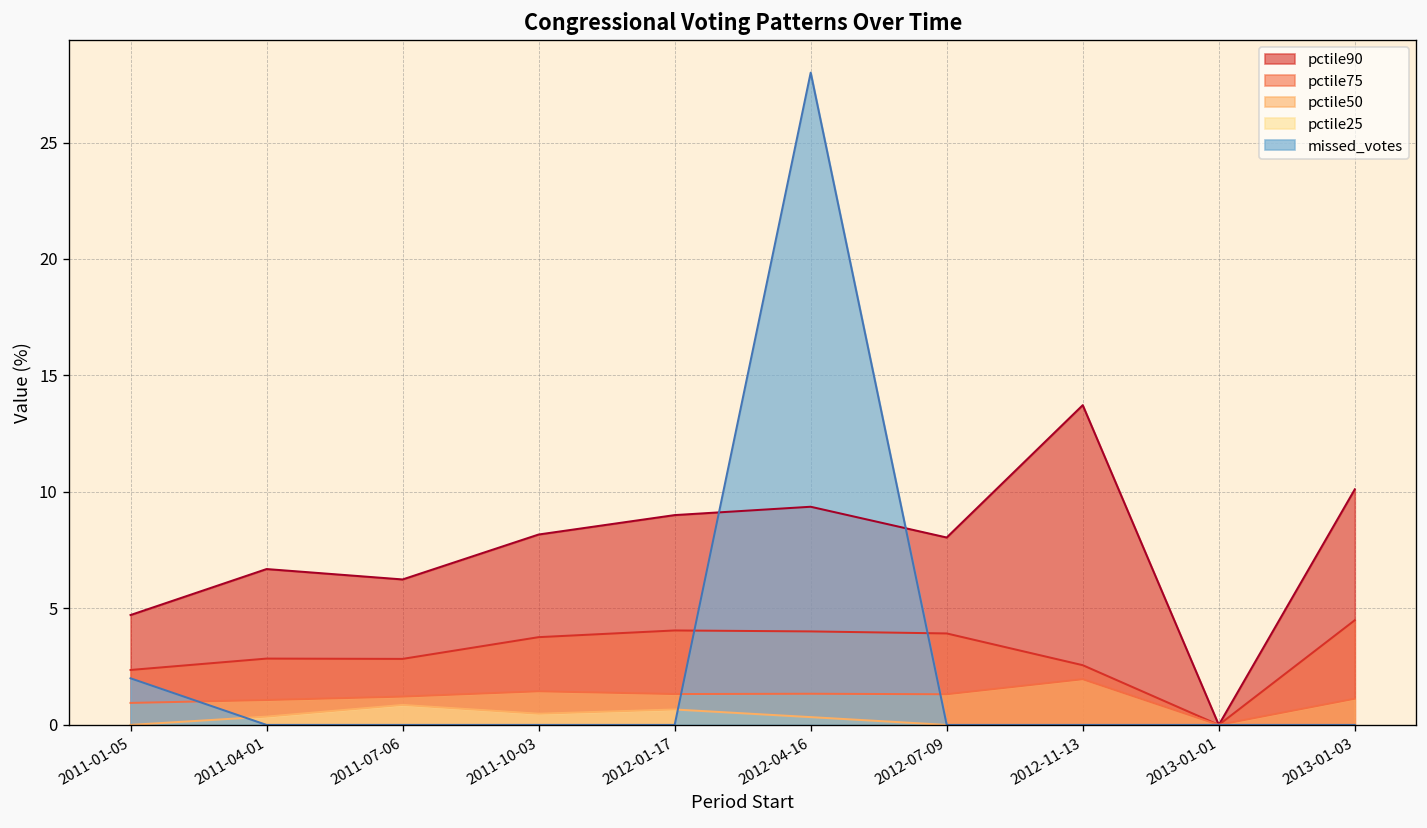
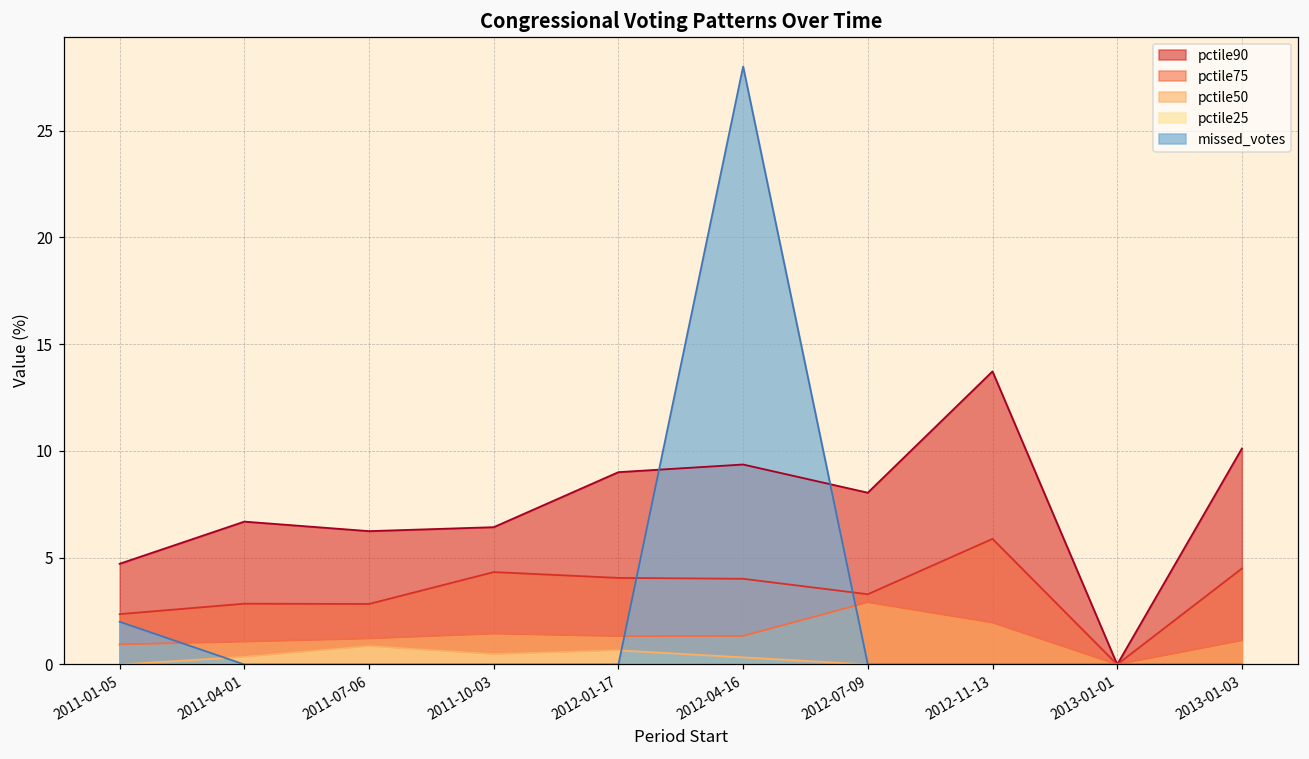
pctile90, 2011-10-03: 8.2 -> 6.4
pctile75, 2011-10-03: 3.8 -> 4.3
pctile75, 2012-07-09: 3.9 -> 3.3
pctile50, 2012-07-09: 1.3 -> 2.9
pctile75, 2012-11-13: 2.6 -> 5.9
